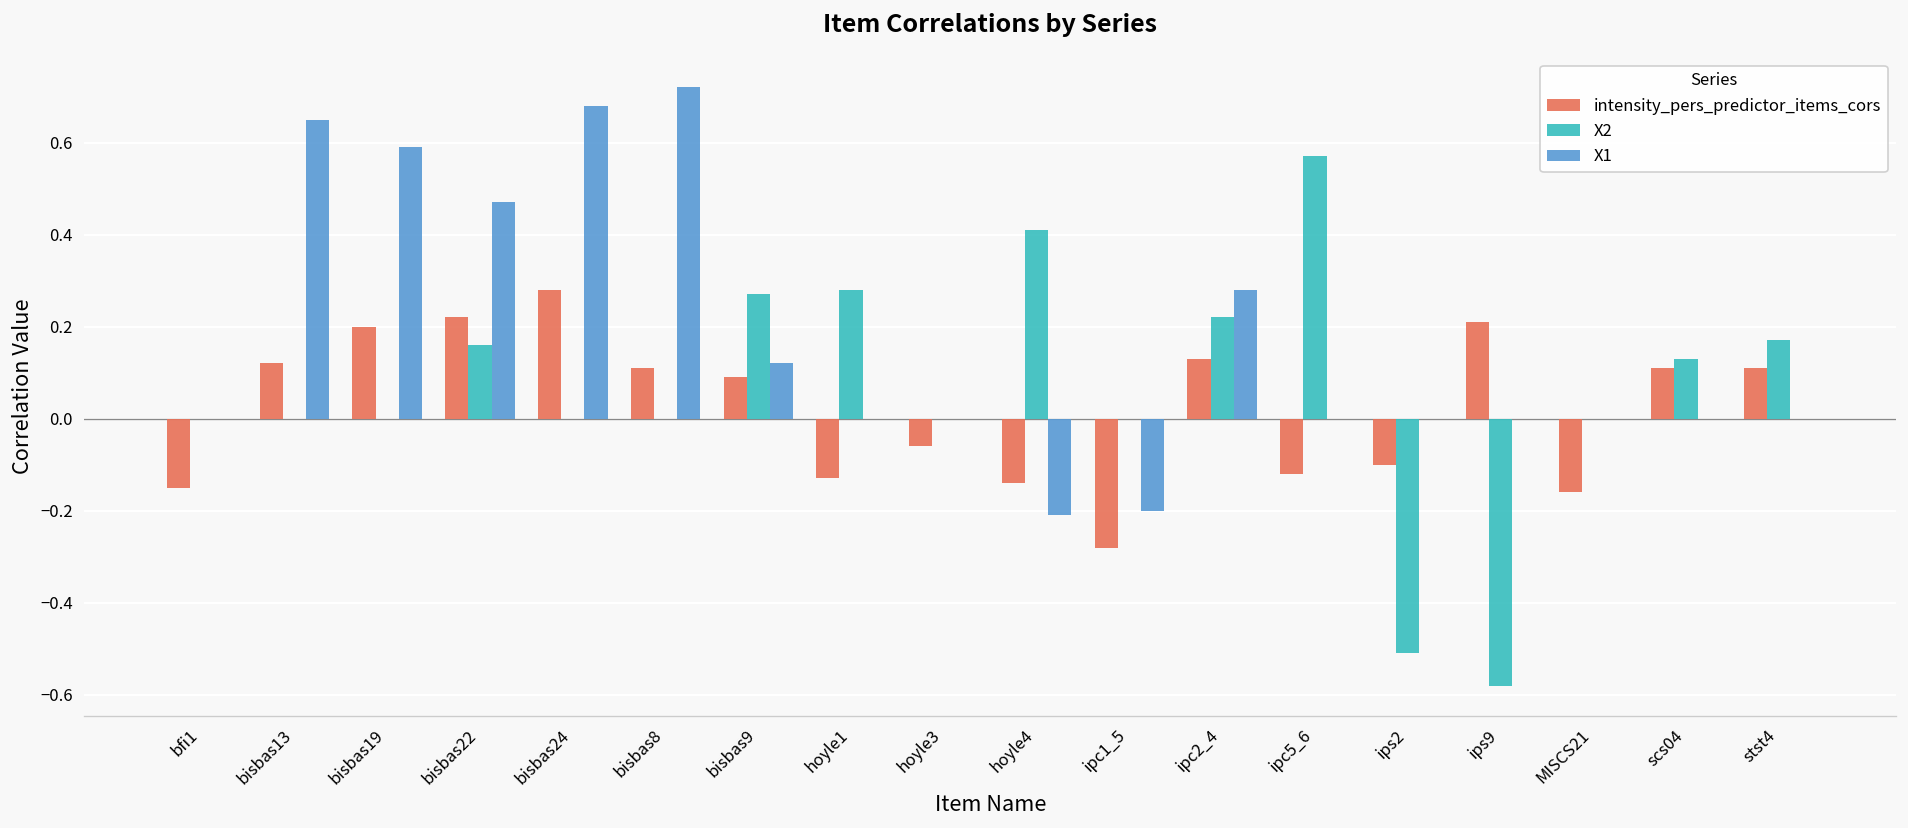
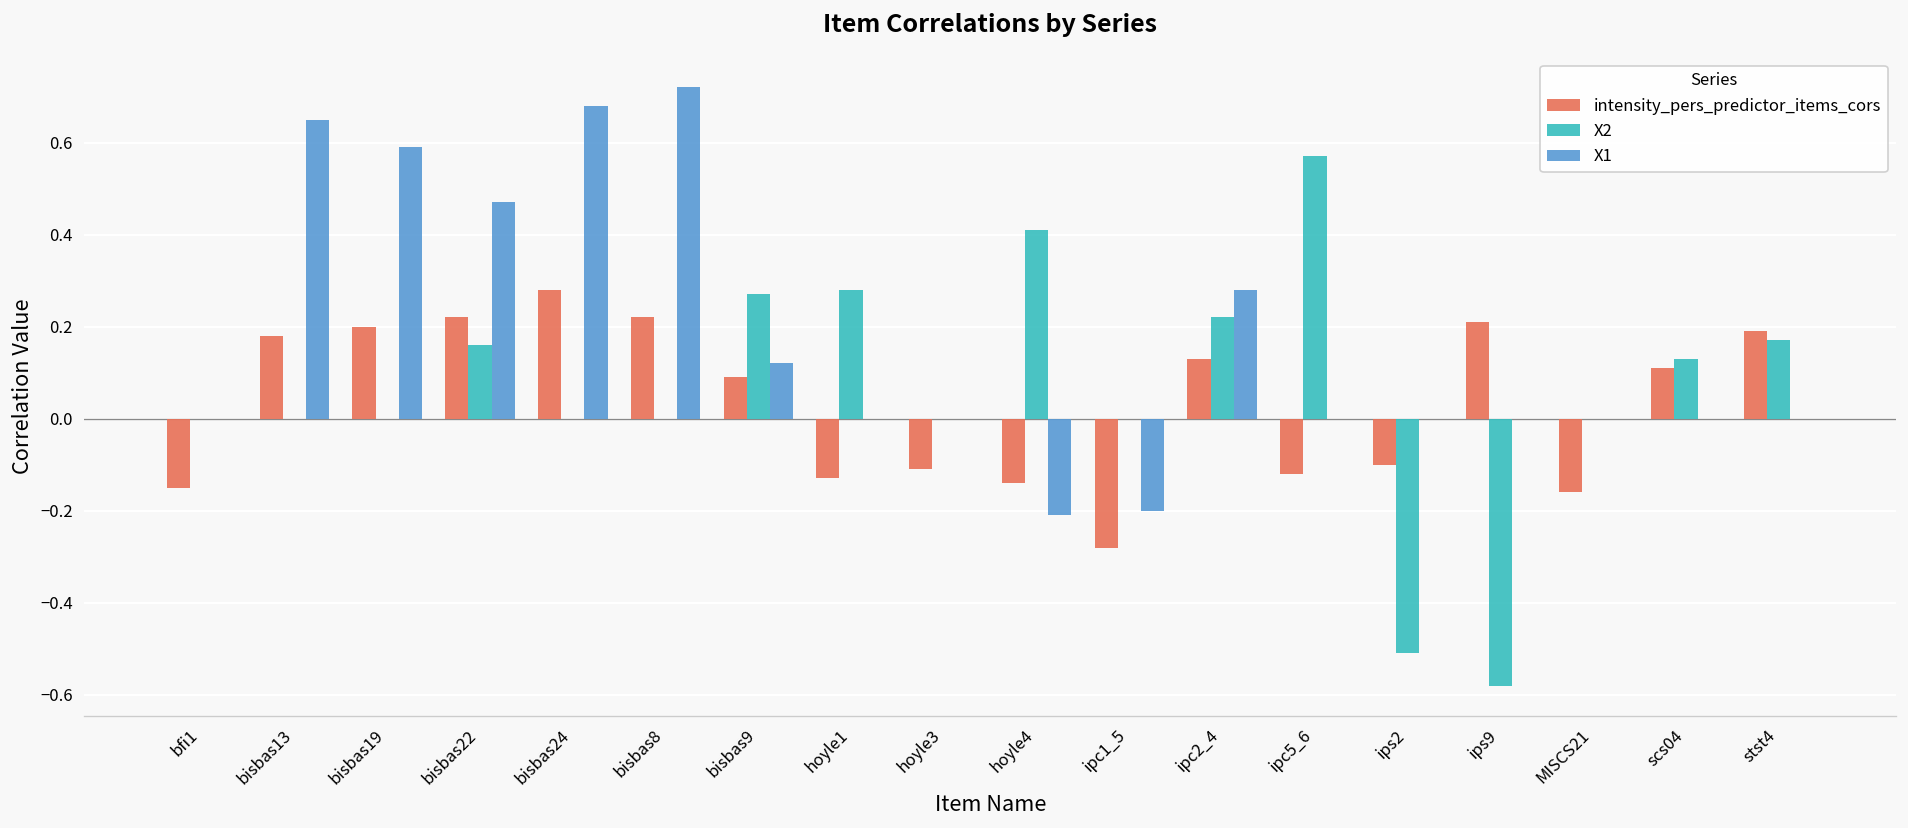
intensity_pers_predictor_items_cors, bisbas13: 0.12 -> 0.18
intensity_pers_predictor_items_cors, bisbas8: 0.11 -> 0.22
intensity_pers_predictor_items_cors, hoyle3: -0.06 -> -0.11
intensity_pers_predictor_items_cors, stst4: 0.11 -> 0.19
